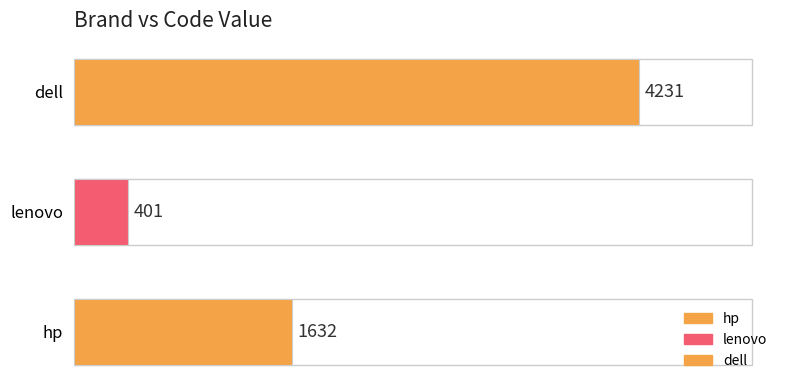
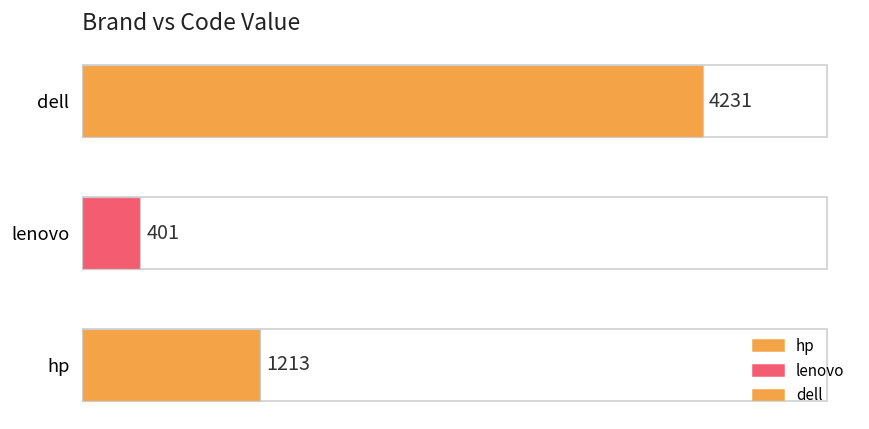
hp: 1632 -> 1213
